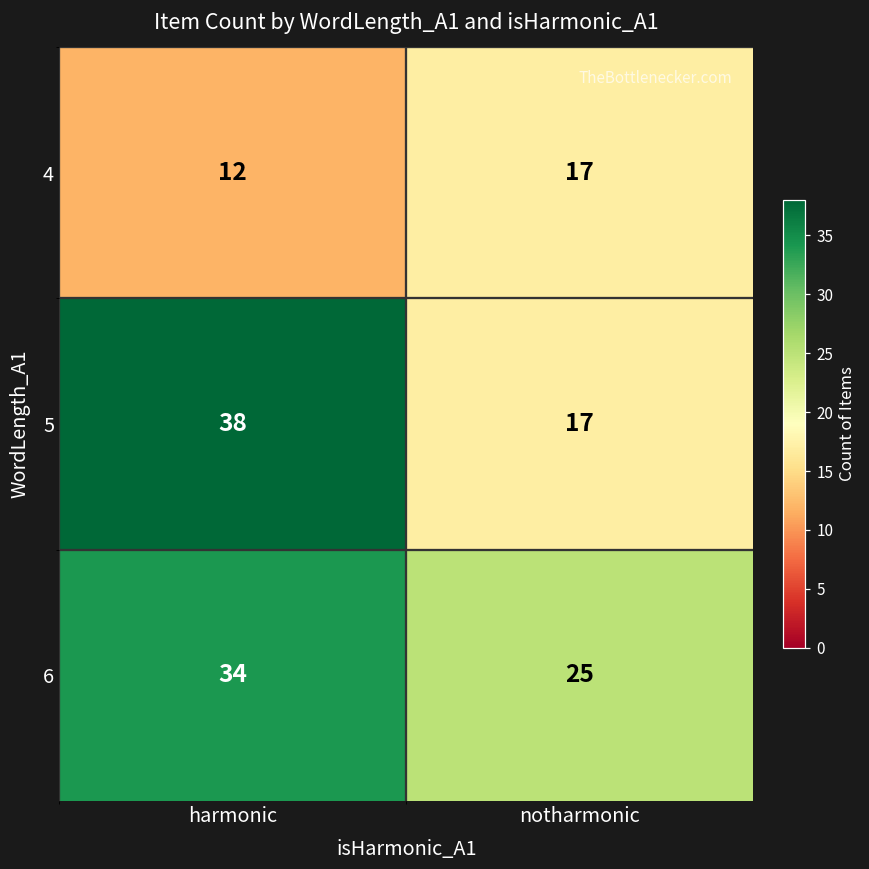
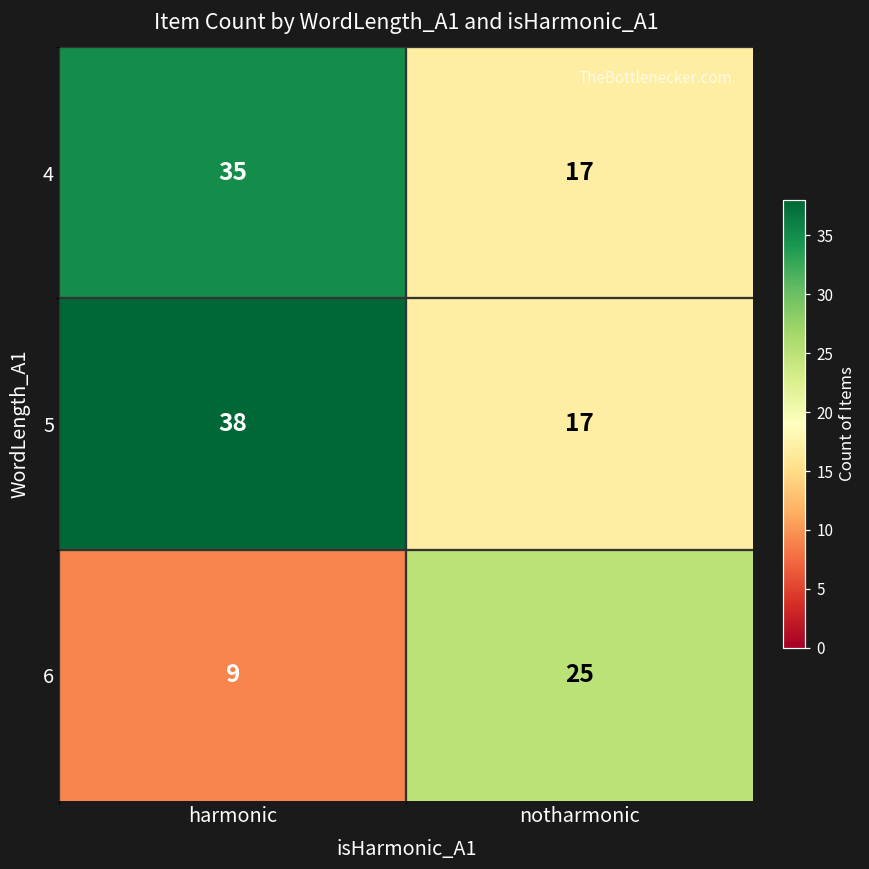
4, harmonic: 12 -> 35
6, harmonic: 34 -> 9
